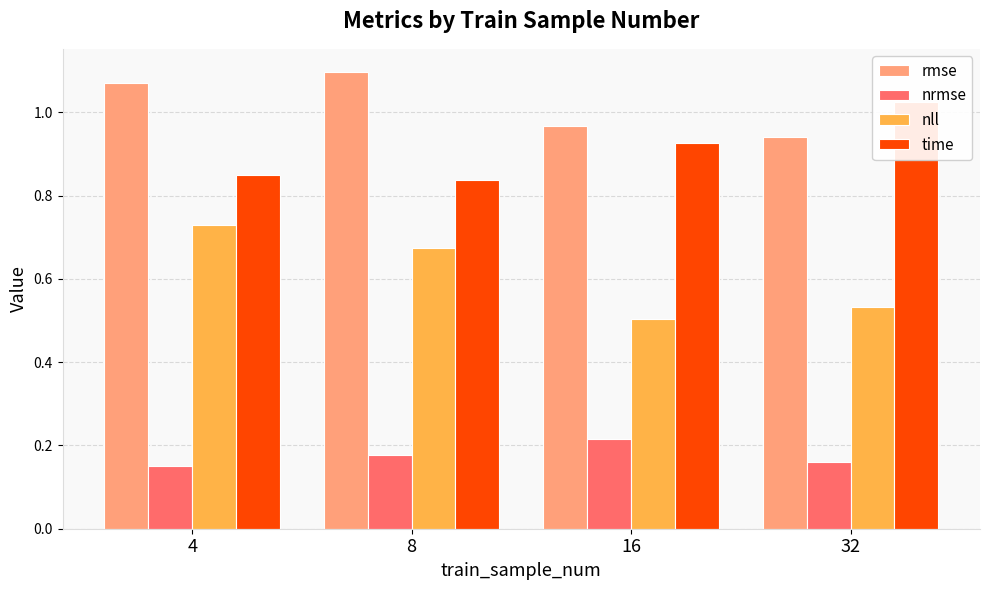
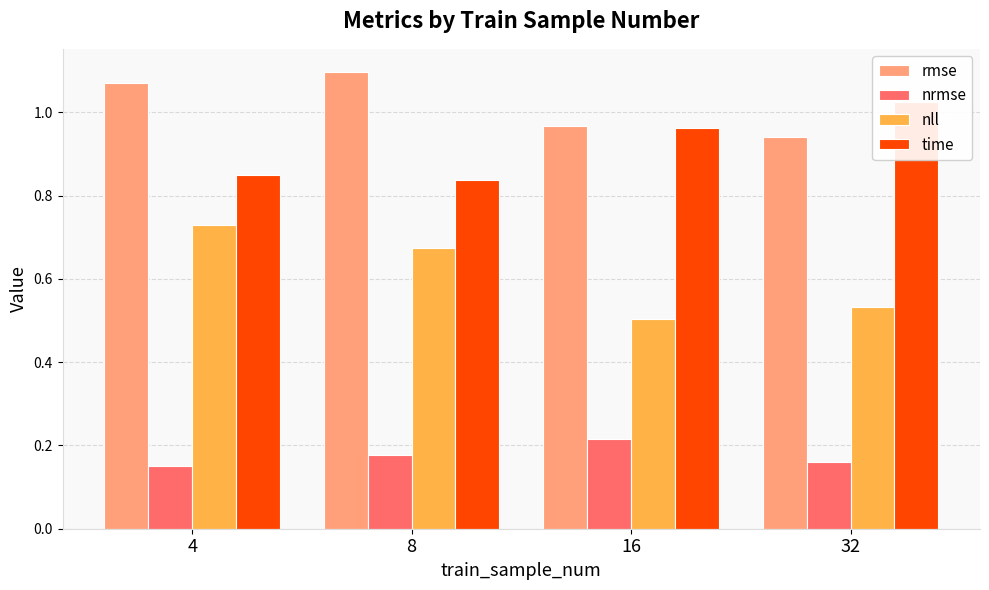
time, 16: 0.93 -> 0.96
